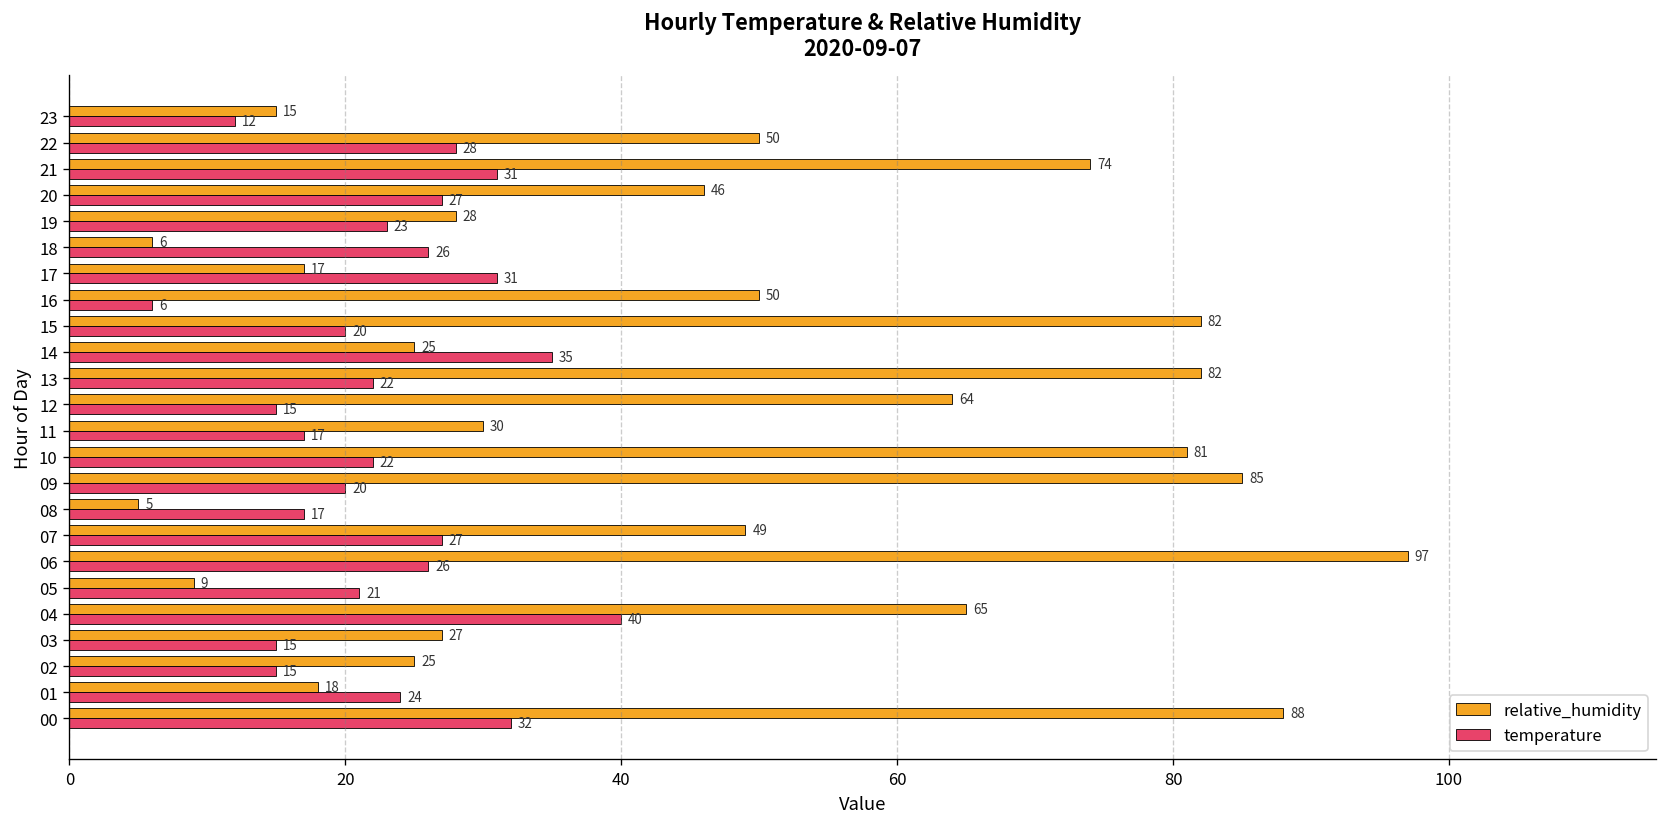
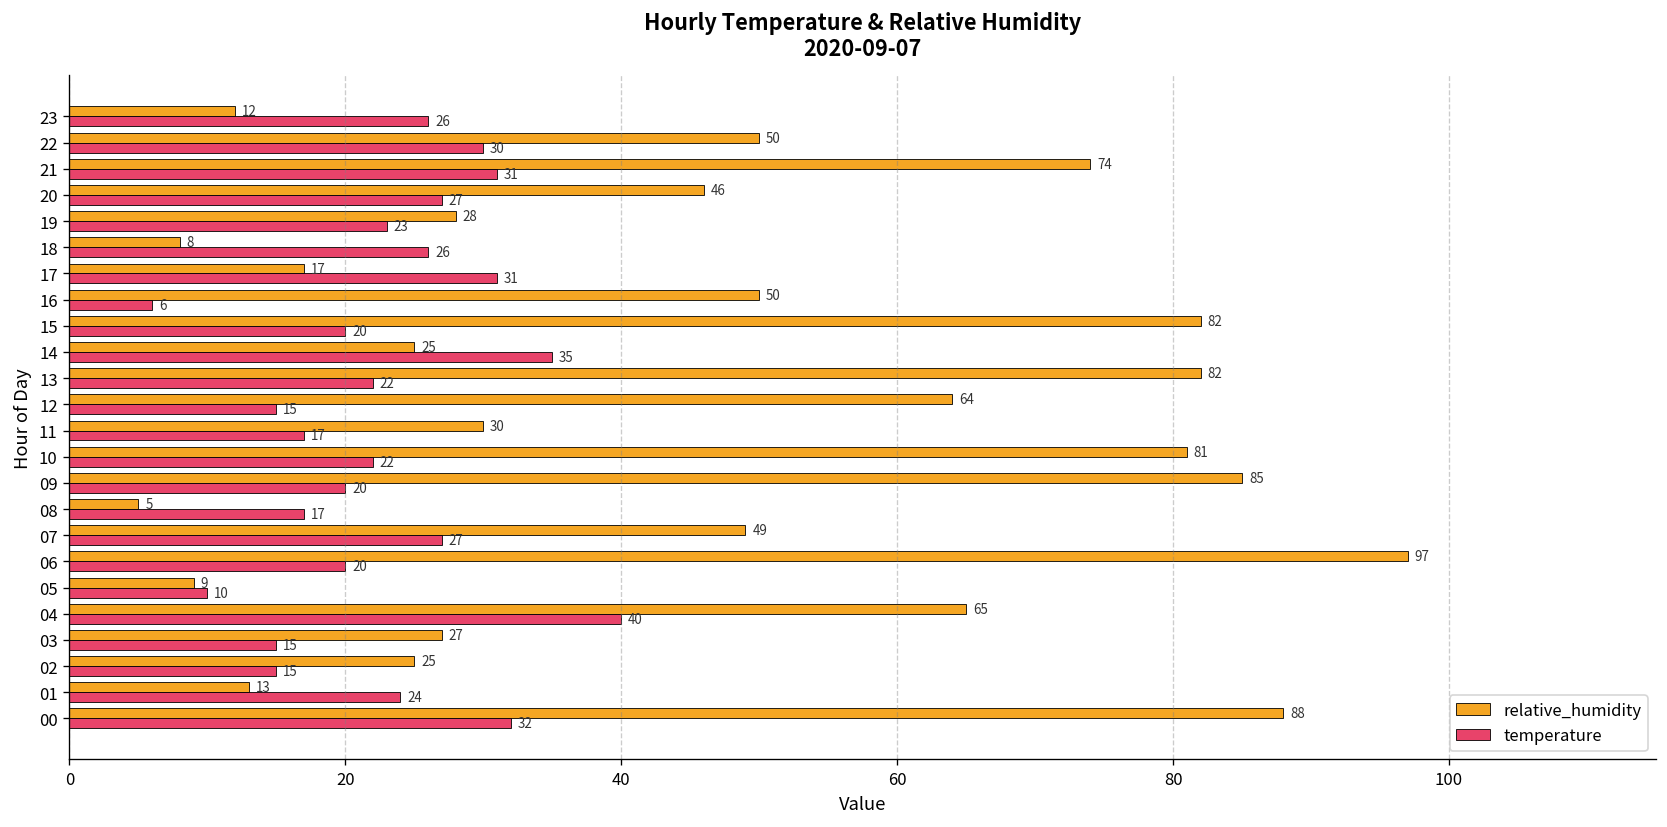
relative_humidity, 23: 15 -> 12
temperature, 23: 12 -> 26
temperature, 22: 28 -> 30
relative_humidity, 18: 6 -> 8
temperature, 06: 26 -> 20
temperature, 05: 21 -> 10
relative_humidity, 01: 18 -> 13
